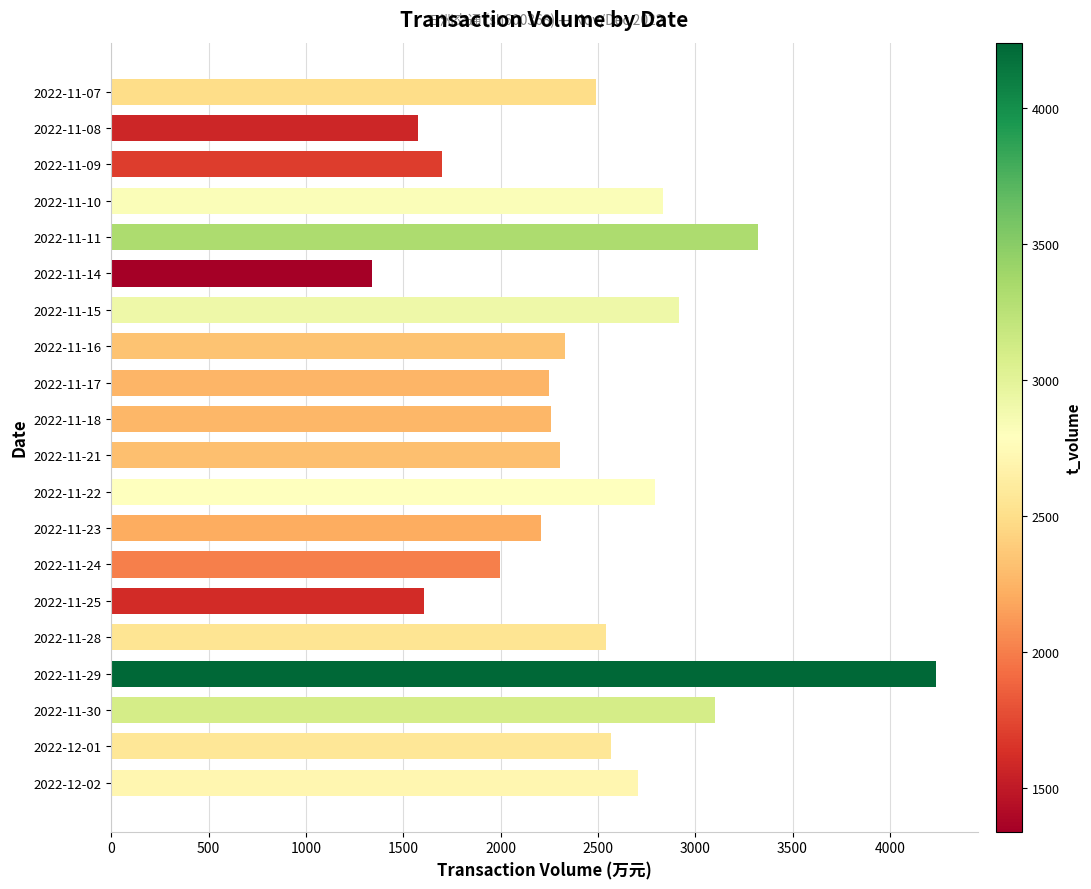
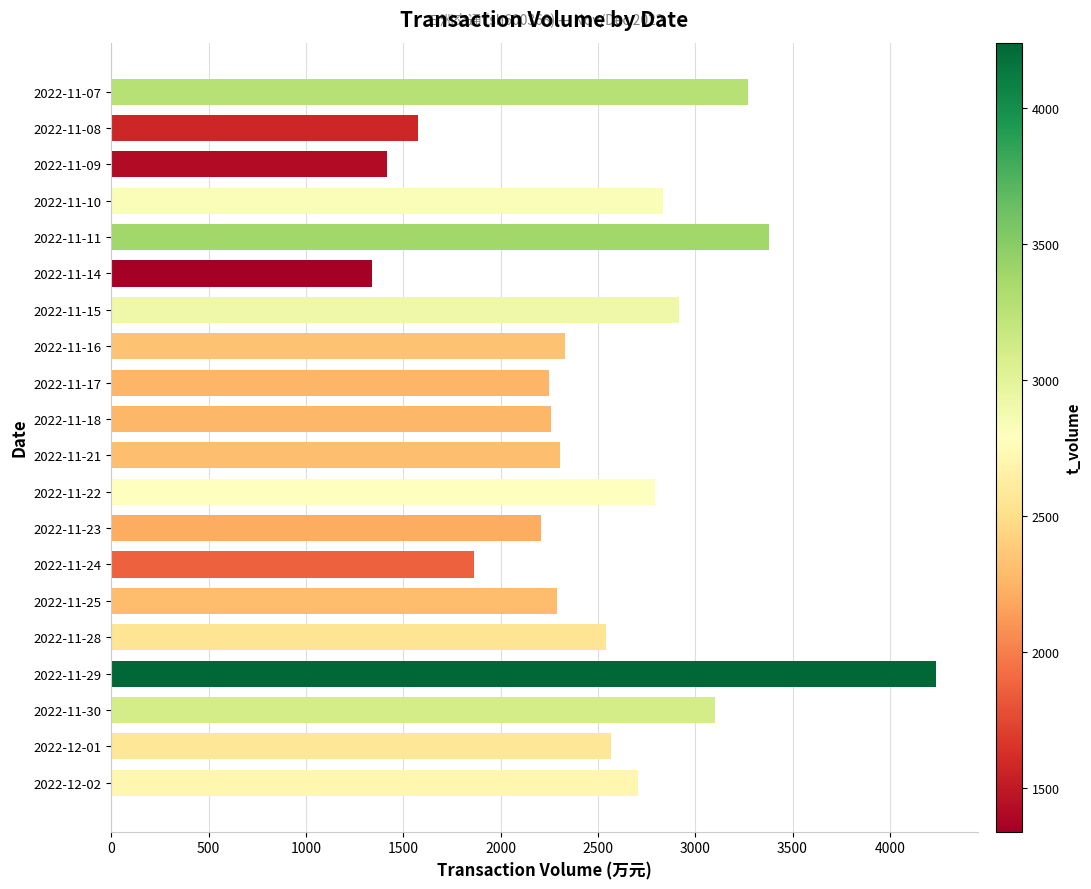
2022-11-07: 2490 -> 3270
2022-11-09: 1700 -> 1420
2022-11-11: 3320 -> 3380
2022-11-24: 2000 -> 1860
2022-11-25: 1610 -> 2290
